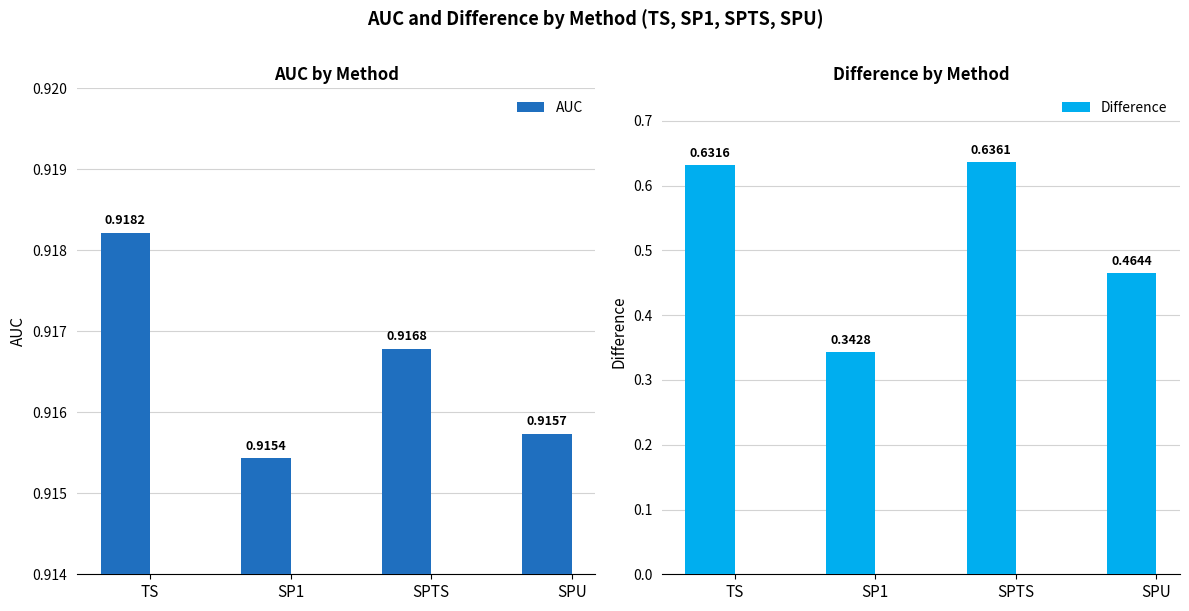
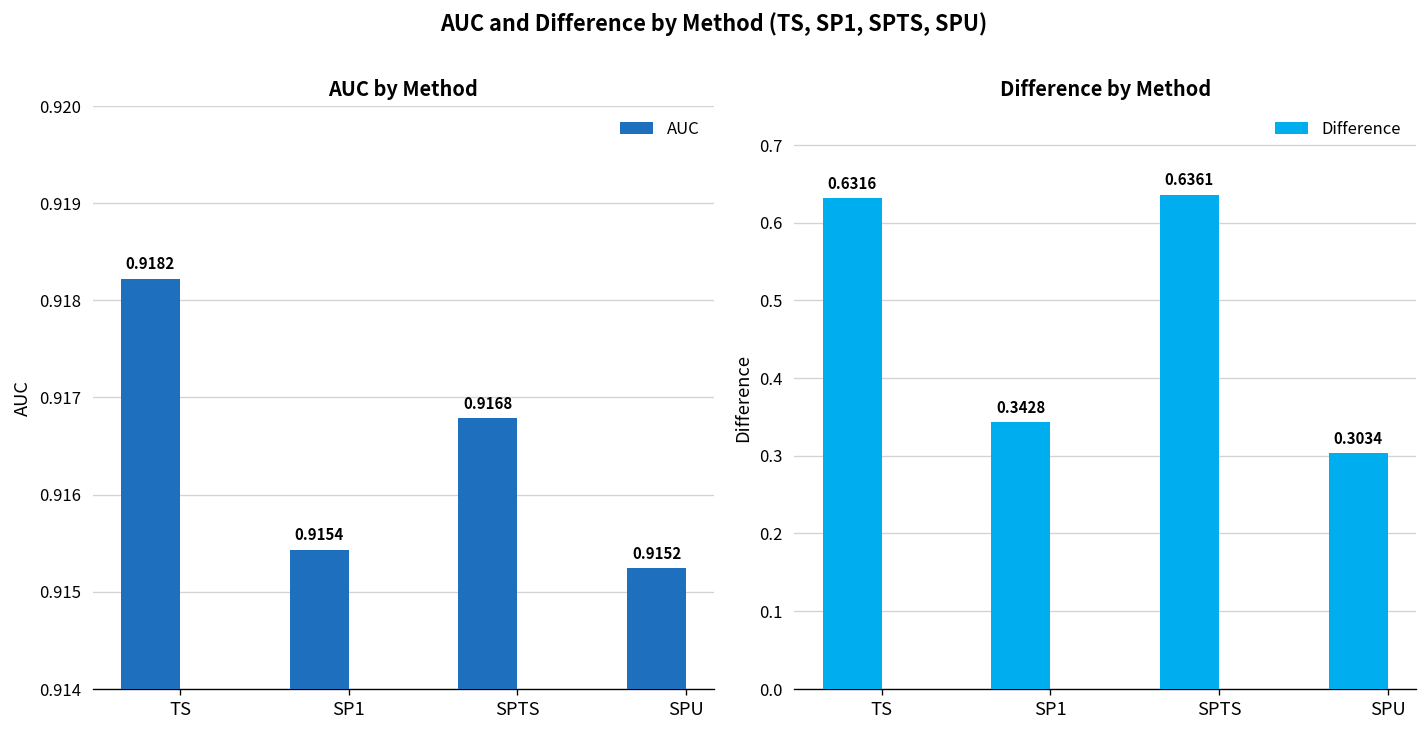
AUC by Method, SPU: 0.9157 -> 0.9152
Difference by Method, SPU: 0.4644 -> 0.3034
